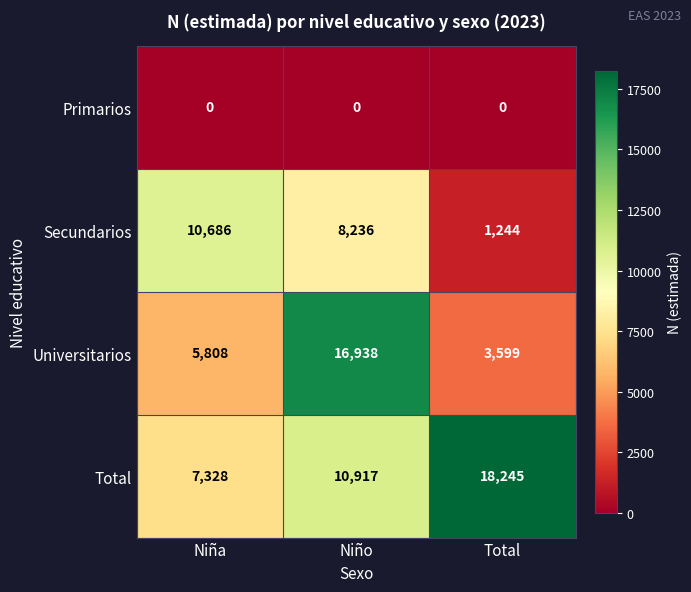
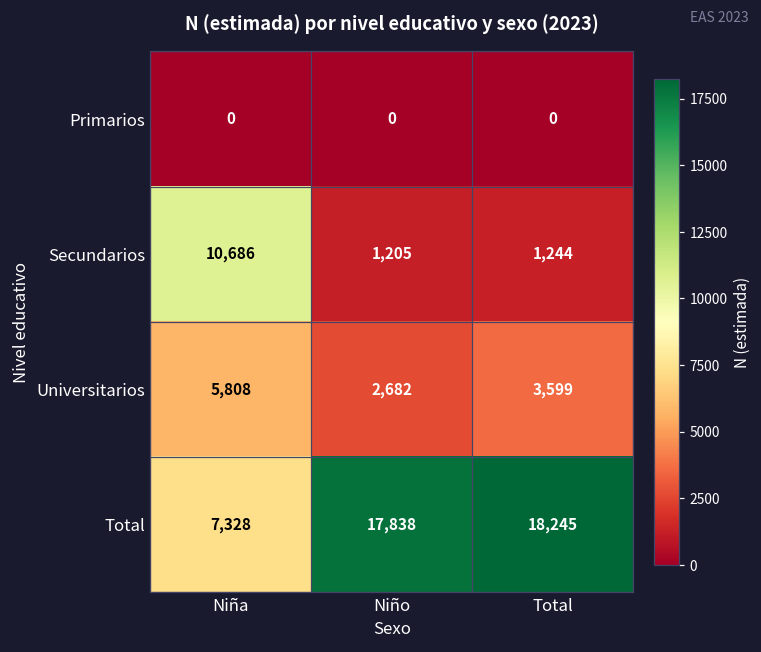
Secundarios, Niño: 8,236 -> 1,205
Universitarios, Niño: 16,938 -> 2,682
Total, Niño: 10,917 -> 17,838
